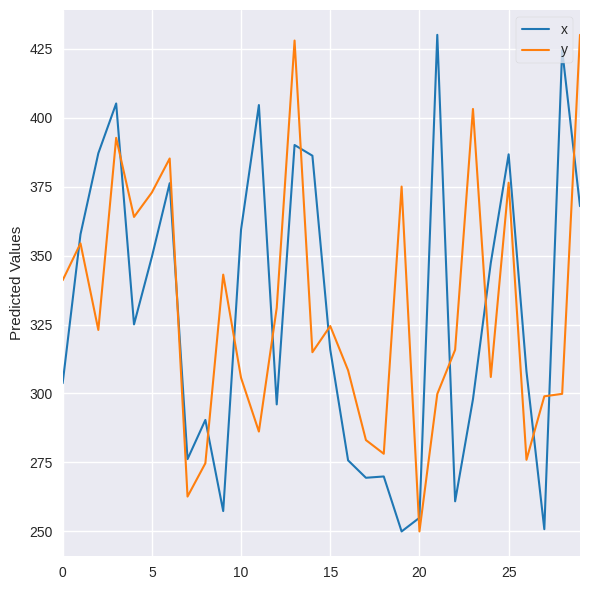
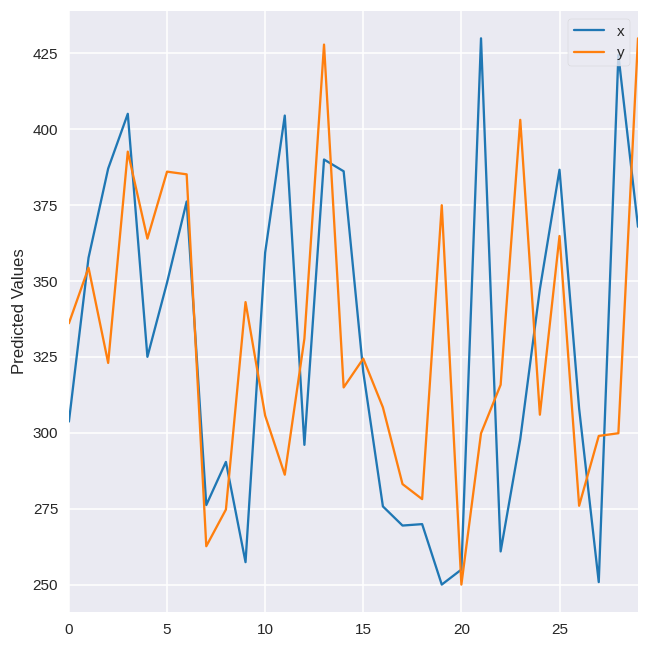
y, 0: 341 -> 336
y, 5: 373 -> 386
x, 15: 316 -> 320
y, 25: 376 -> 365
